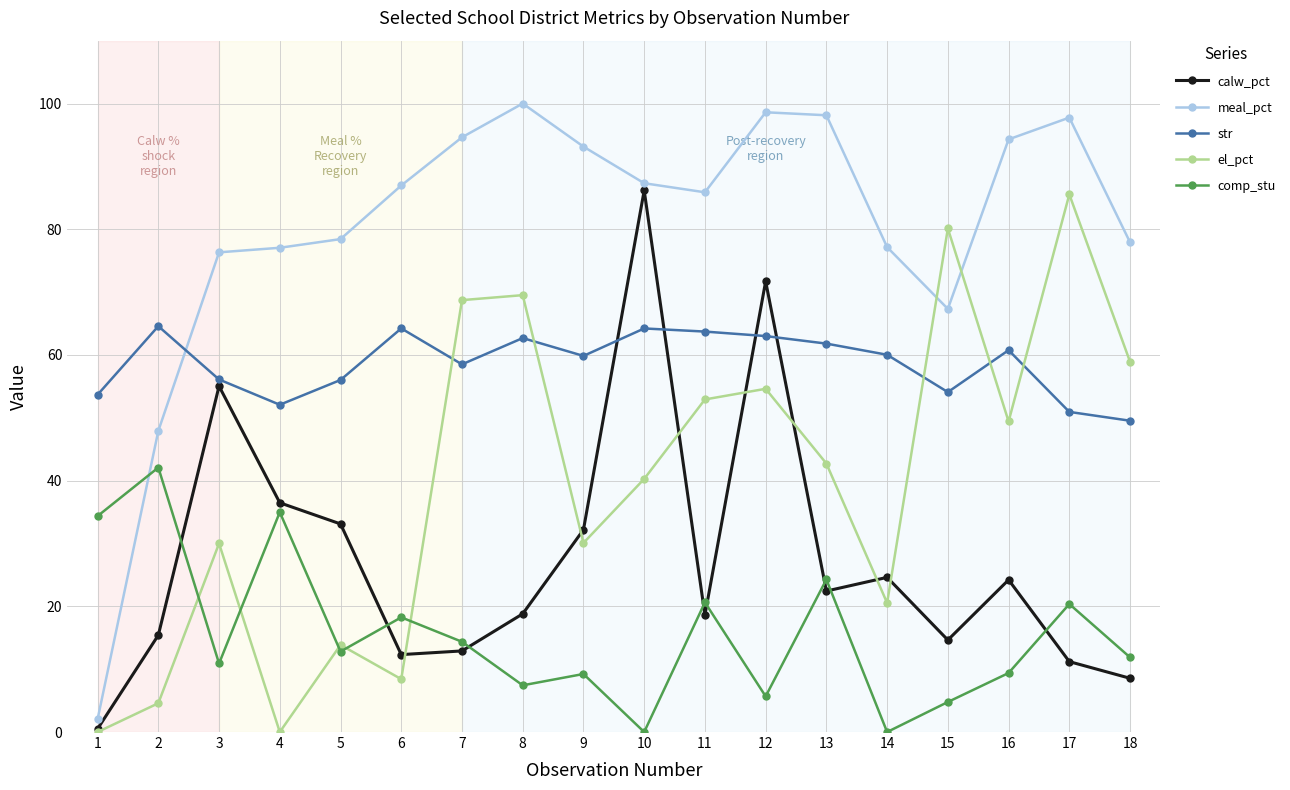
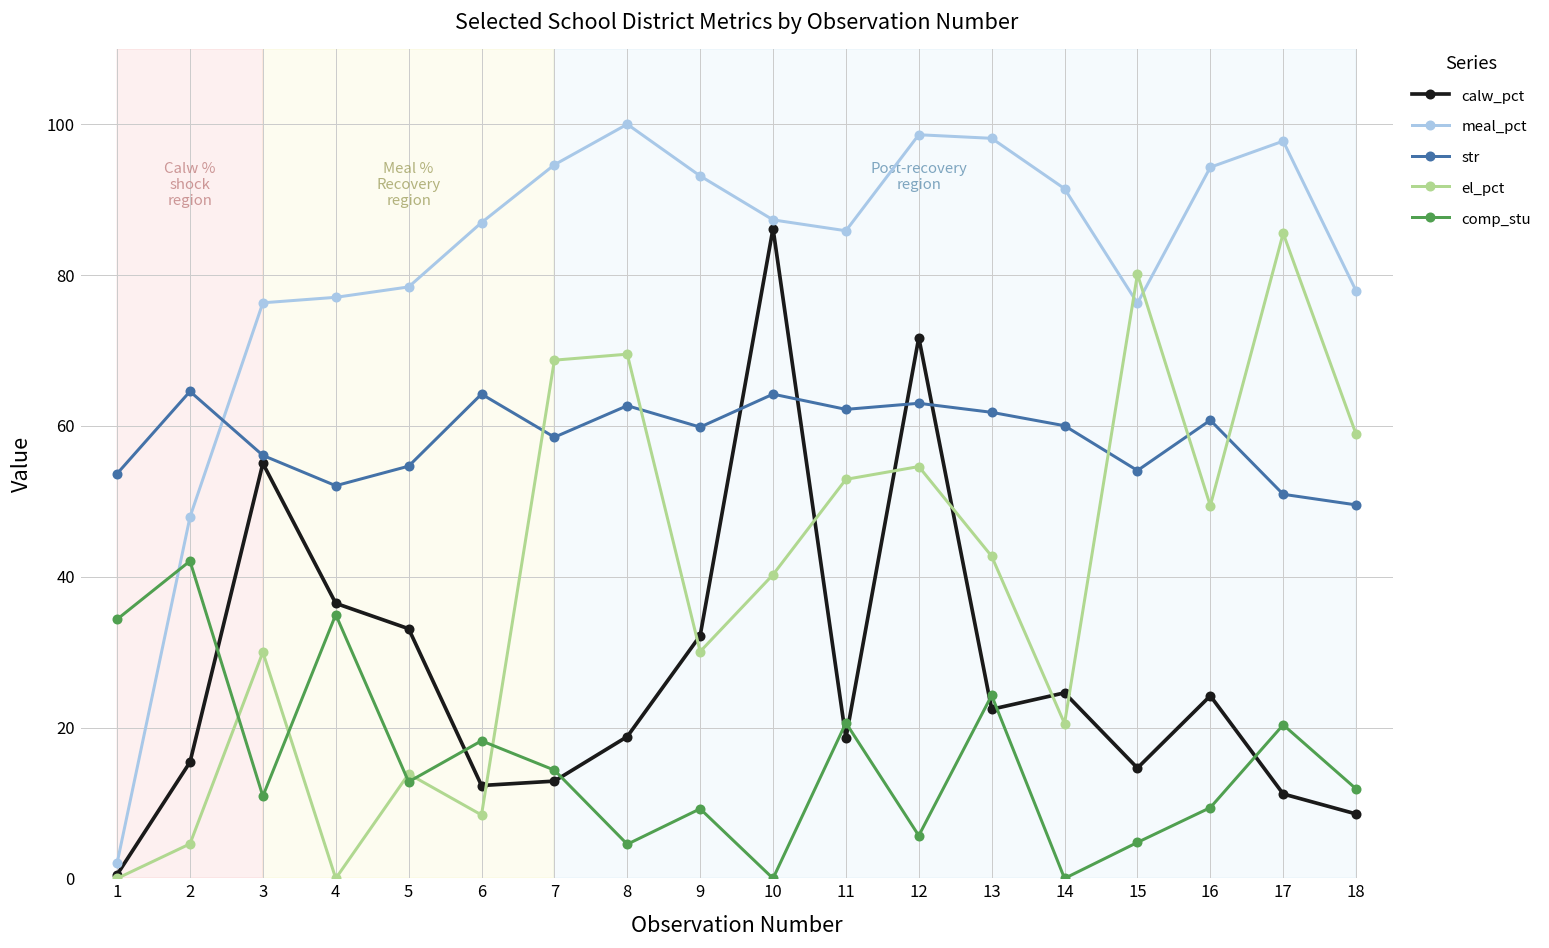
str, 5: 56 -> 55
comp_stu, 8: 7 -> 5
str, 11: 64 -> 62
meal_pct, 14: 77 -> 91
meal_pct, 15: 67 -> 76
